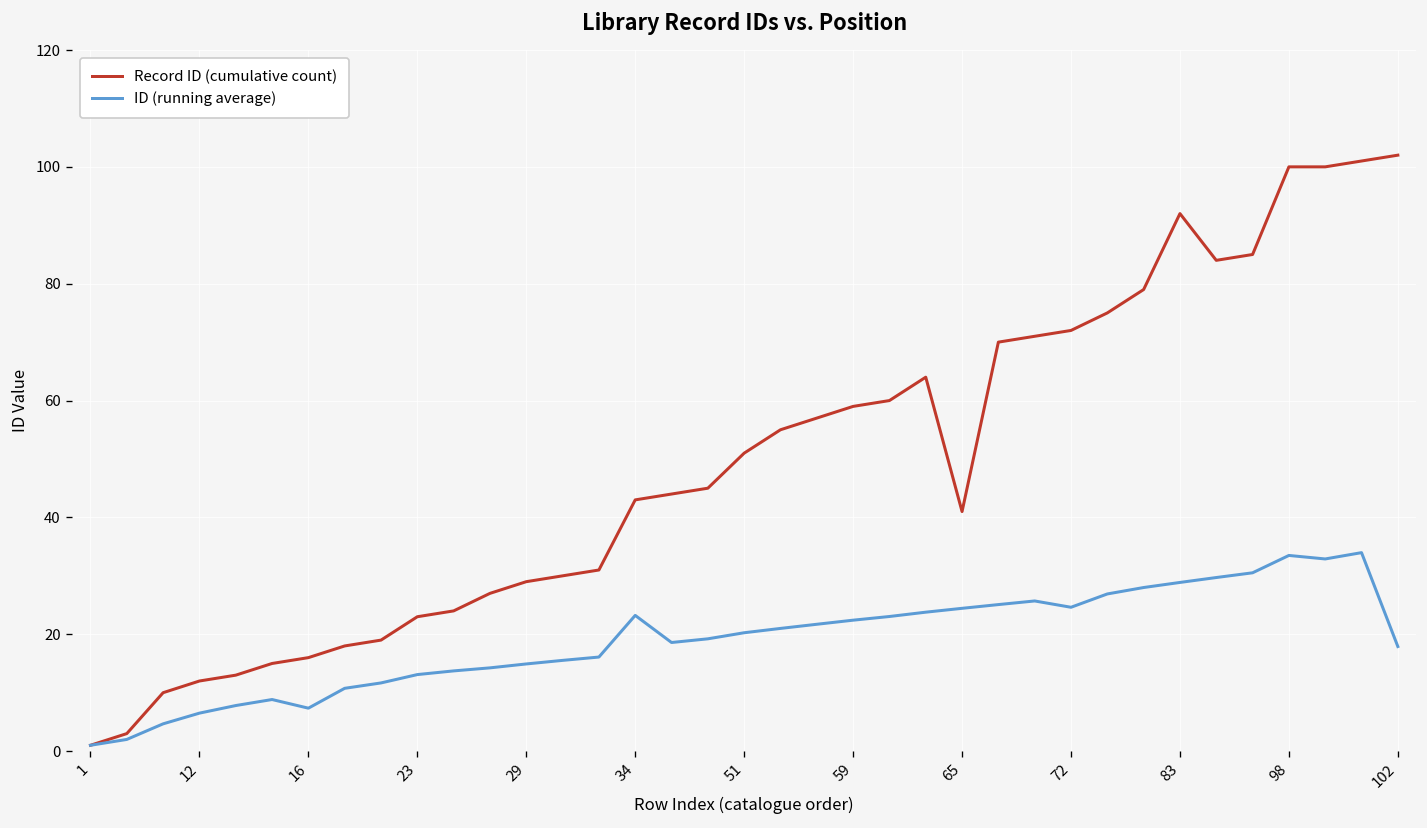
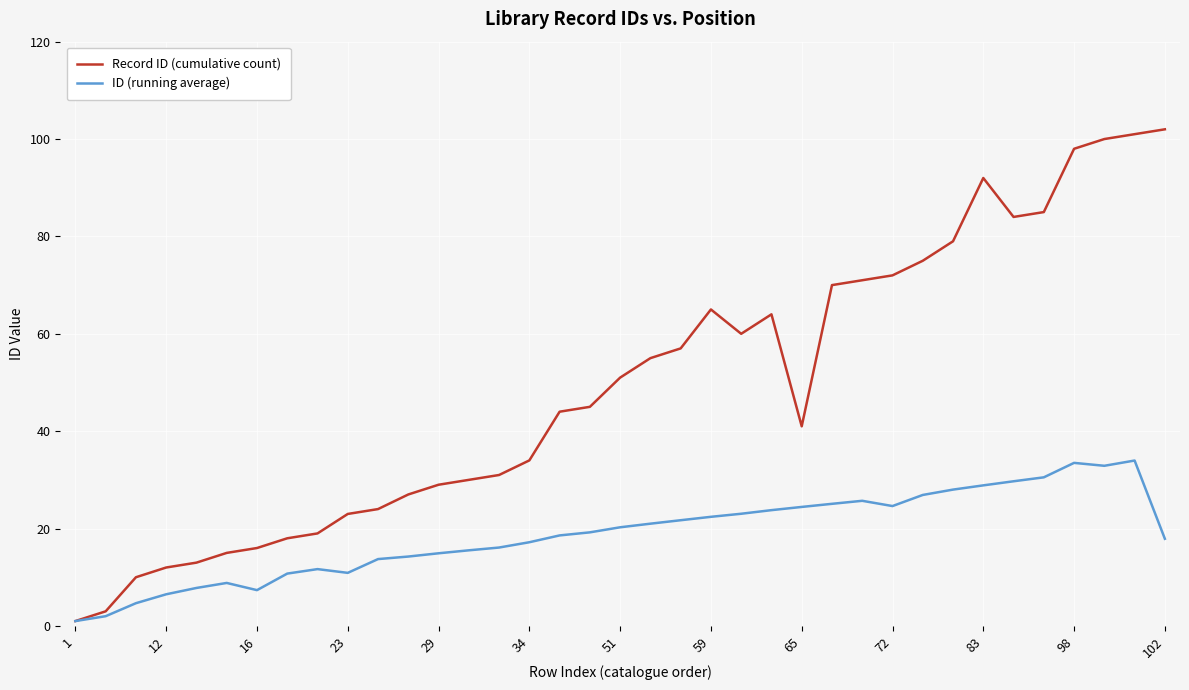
ID (running average), 23: 13 -> 11
Record ID (cumulative count), 34: 43 -> 34
ID (running average), 34: 23 -> 17
Record ID (cumulative count), 59: 59 -> 65
Record ID (cumulative count), 98: 100 -> 98
